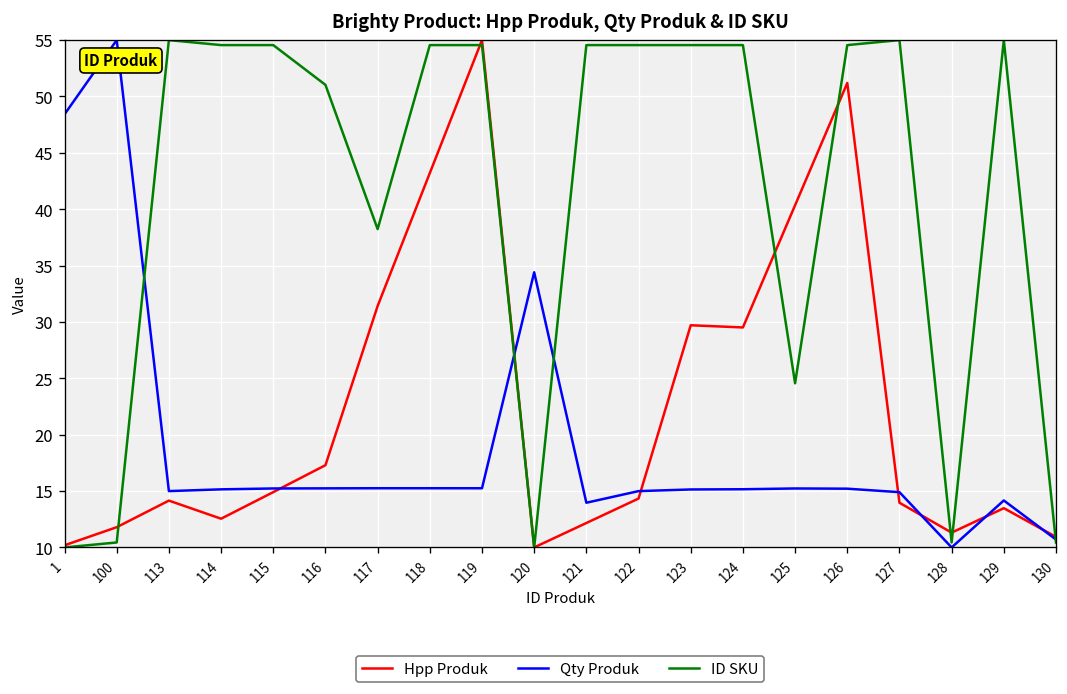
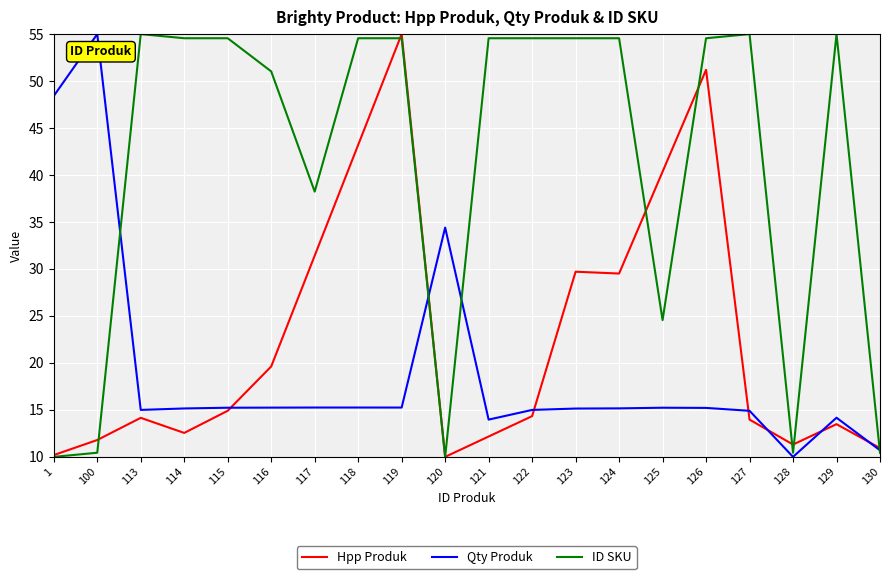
Hpp Produk, 116: 17 -> 20
